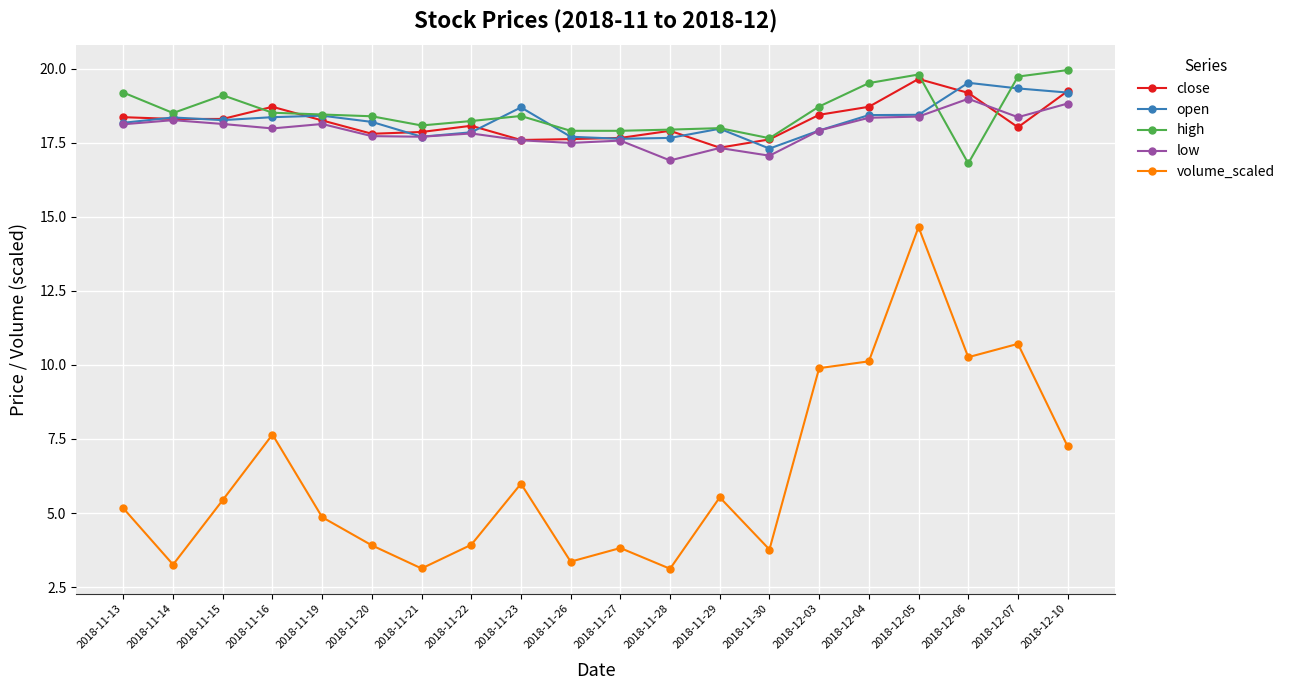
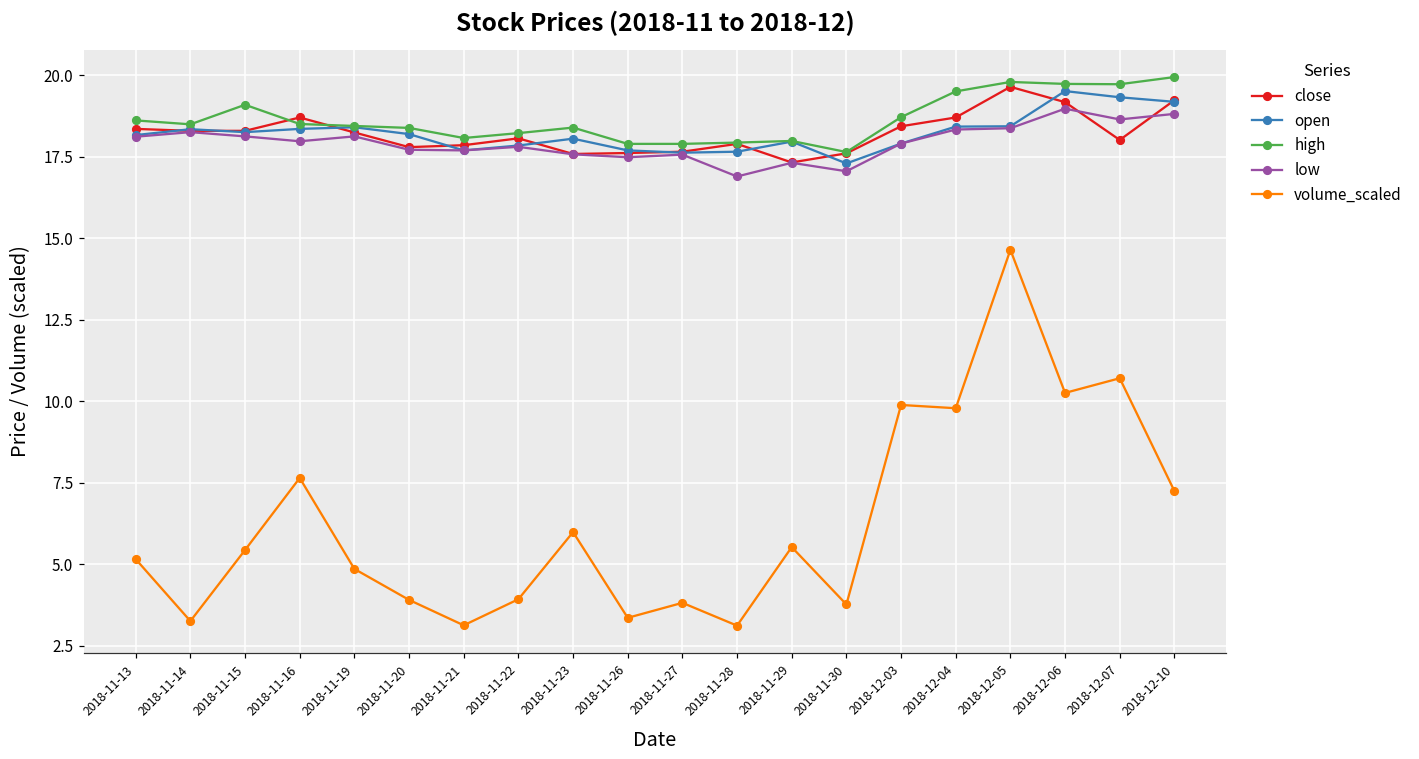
high, 2018-11-13: 19.2 -> 18.6
open, 2018-11-23: 18.7 -> 18.1
volume_scaled, 2018-12-04: 10.1 -> 9.8
high, 2018-12-06: 16.8 -> 19.7
low, 2018-12-07: 18.4 -> 18.7
